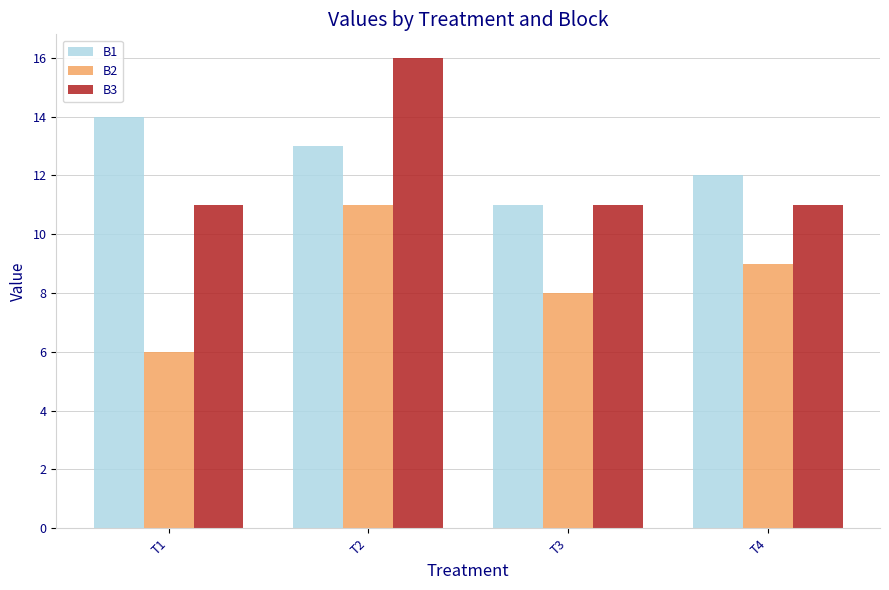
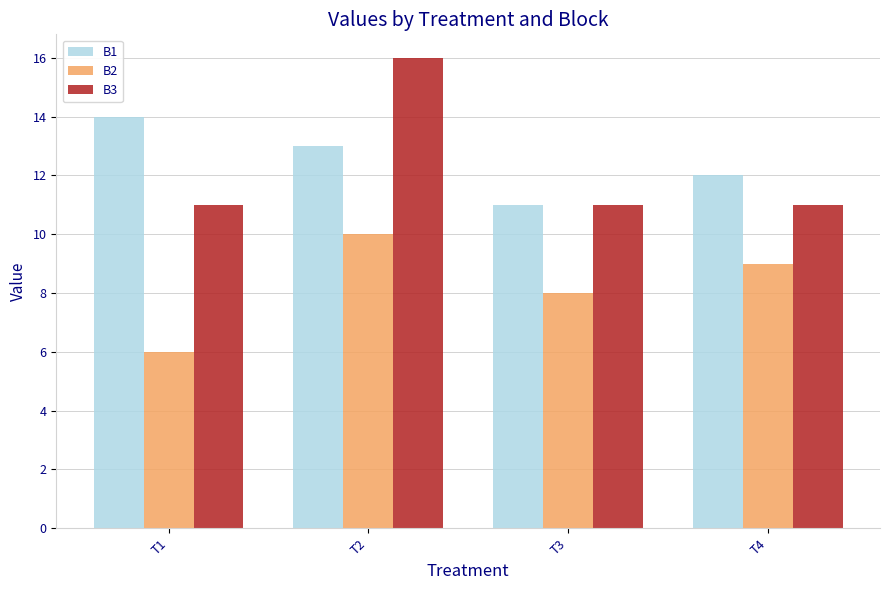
B2, T2: 11 -> 10
